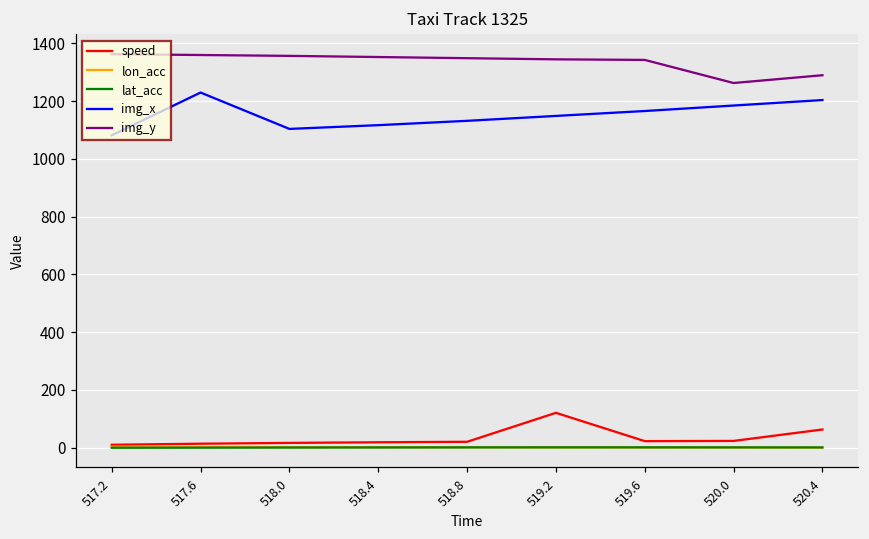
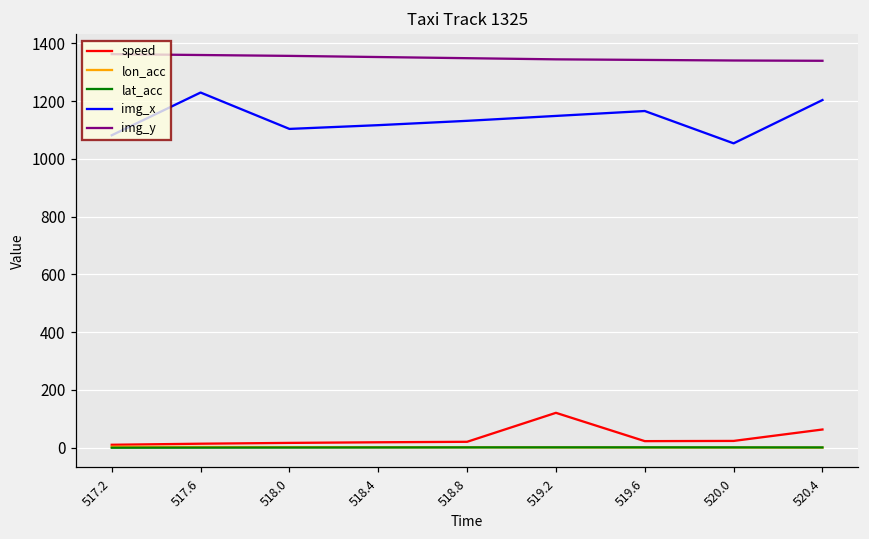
img_x, 520.0: 1190 -> 1050
img_y, 520.0: 1260 -> 1340
img_y, 520.4: 1290 -> 1340
